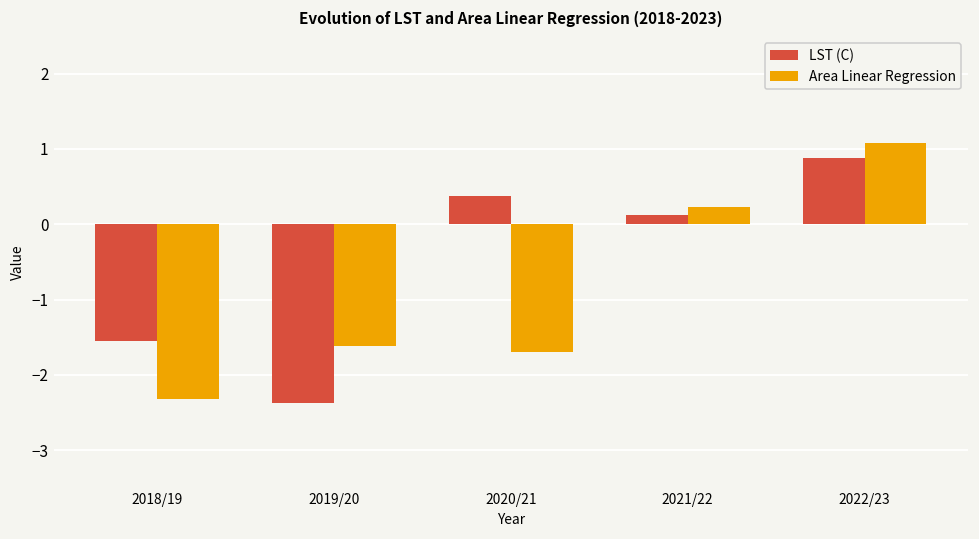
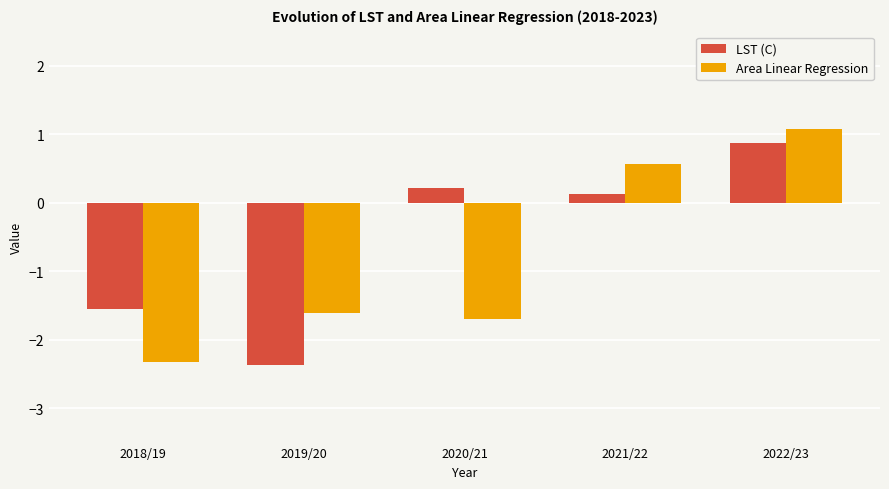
LST (C), 2020/21: 0.4 -> 0.2
Area Linear Regression, 2021/22: 0.2 -> 0.6
